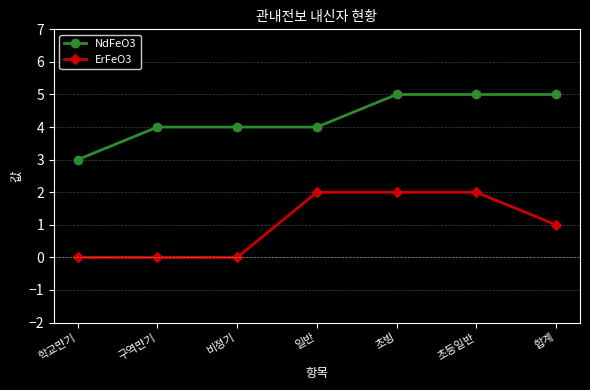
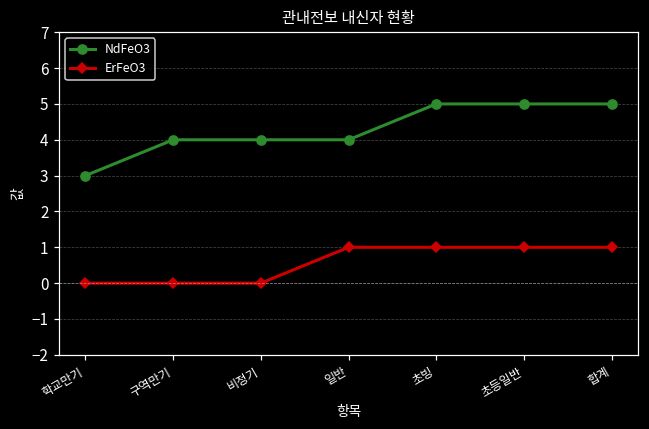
ErFeO3, 일반: 2 -> 1
ErFeO3, 초빙: 2 -> 1
ErFeO3, 초등일반: 2 -> 1
